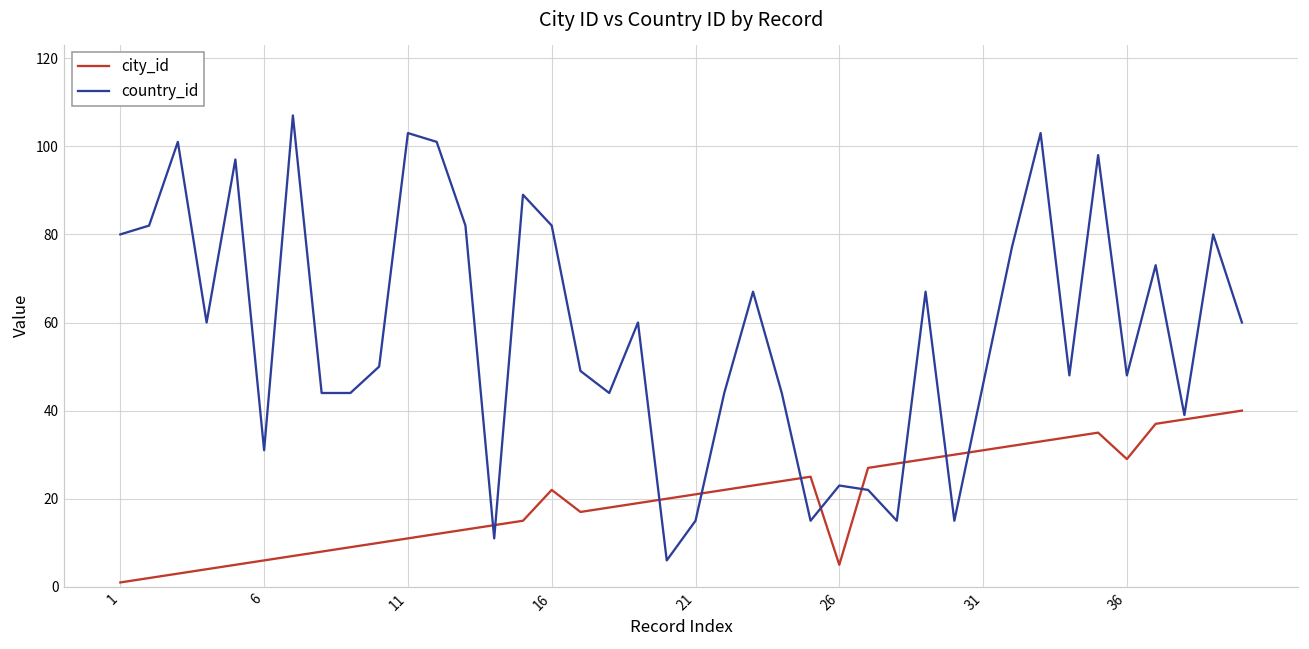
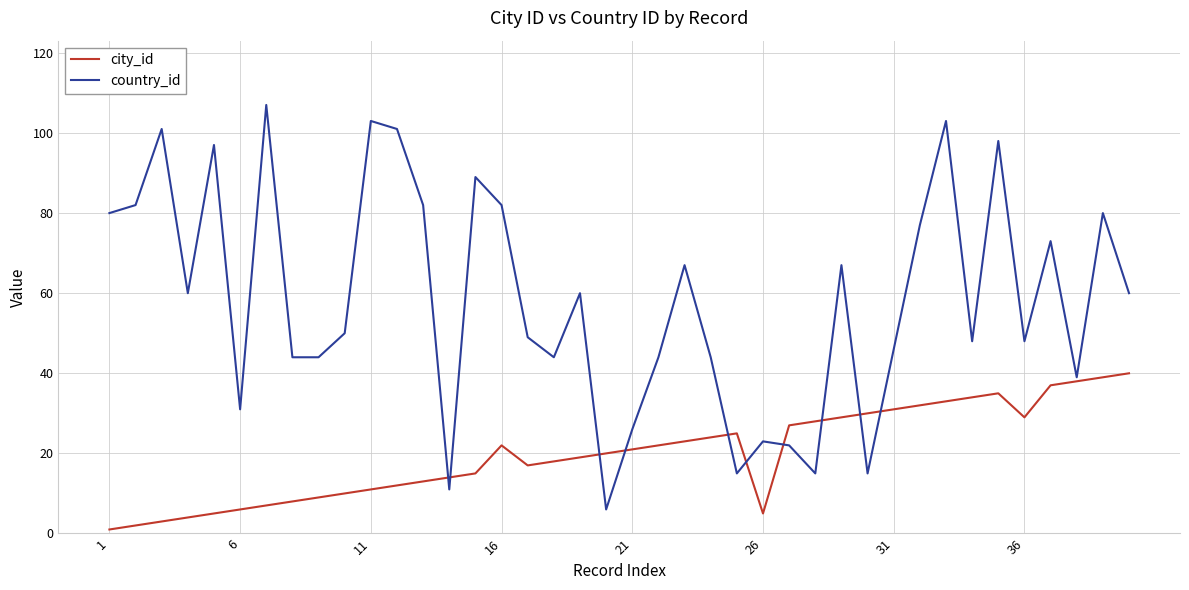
country_id, 21: 15 -> 26
